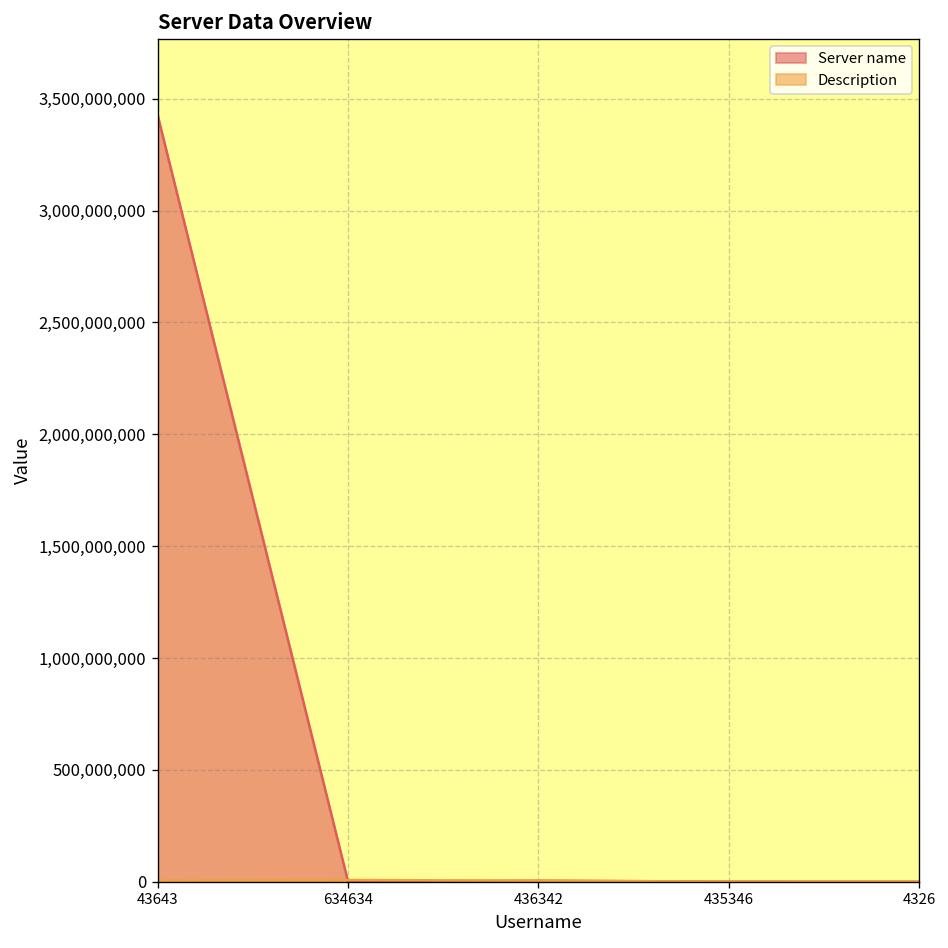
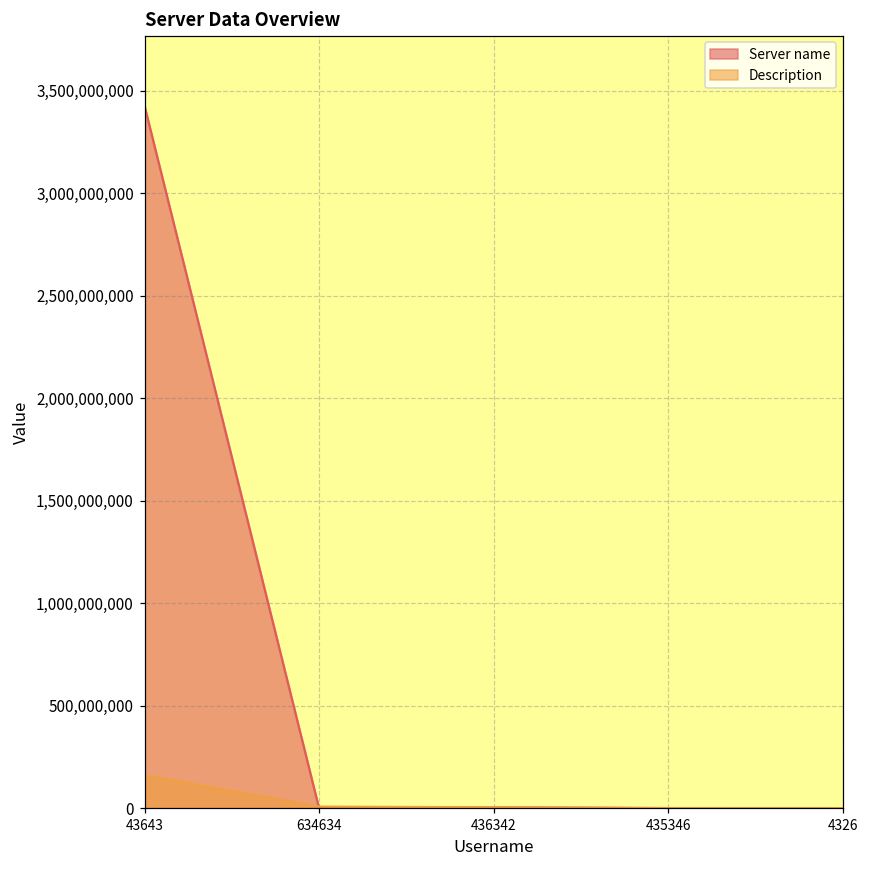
Description, 43643: 0 -> 160,000,000
